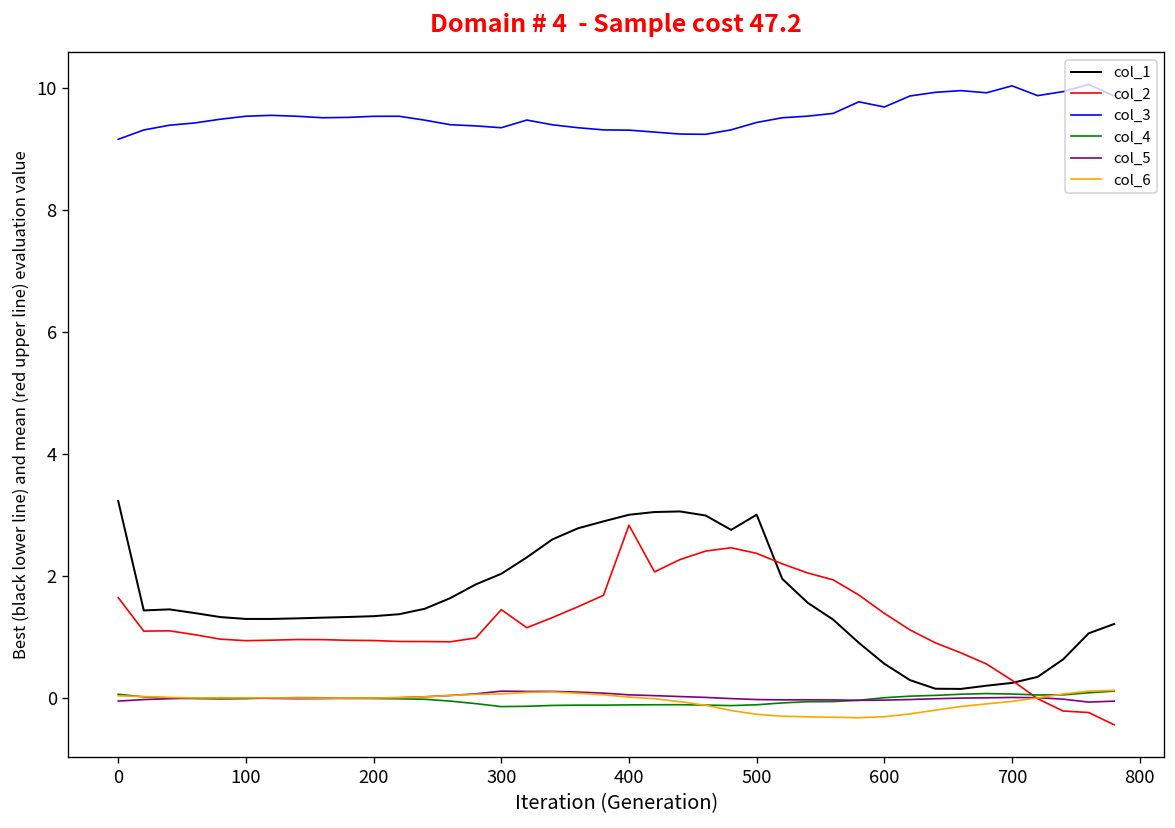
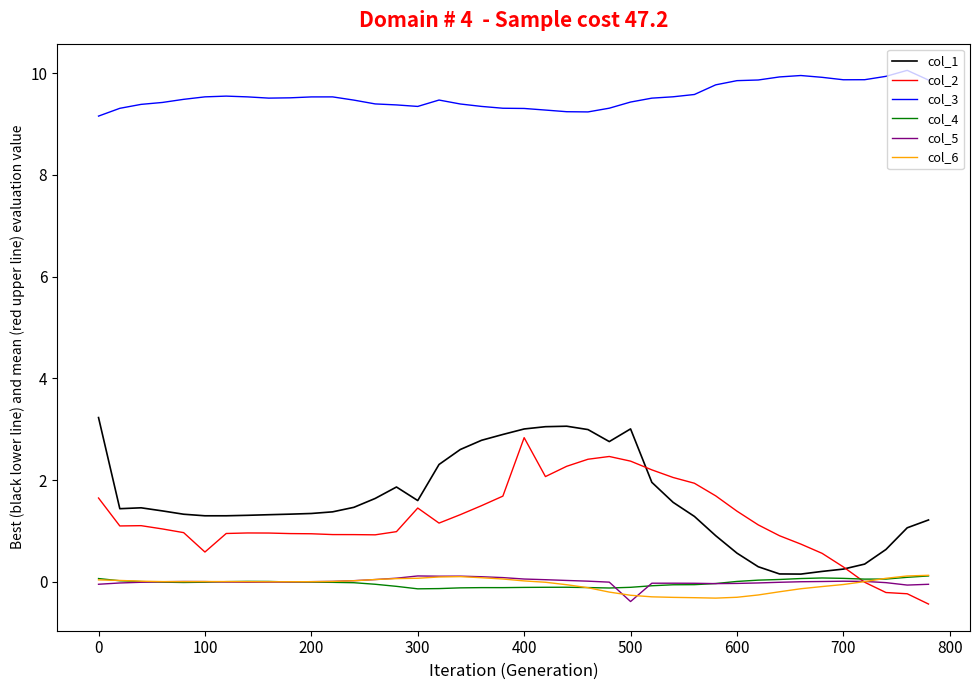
col_2, 100: 0.9 -> 0.6
col_1, 300: 2.0 -> 1.6
col_5, 500: 0.0 -> -0.4
col_3, 600: 9.7 -> 9.9
col_3, 700: 10.0 -> 9.9
